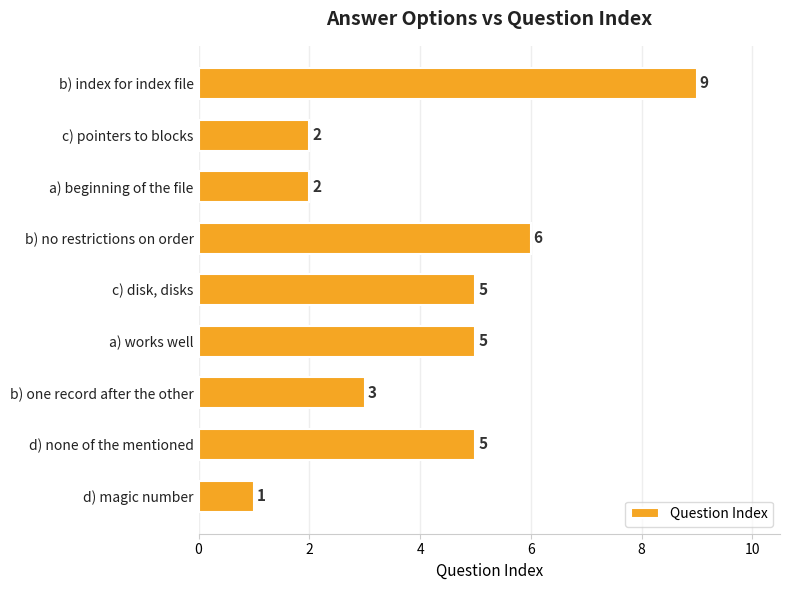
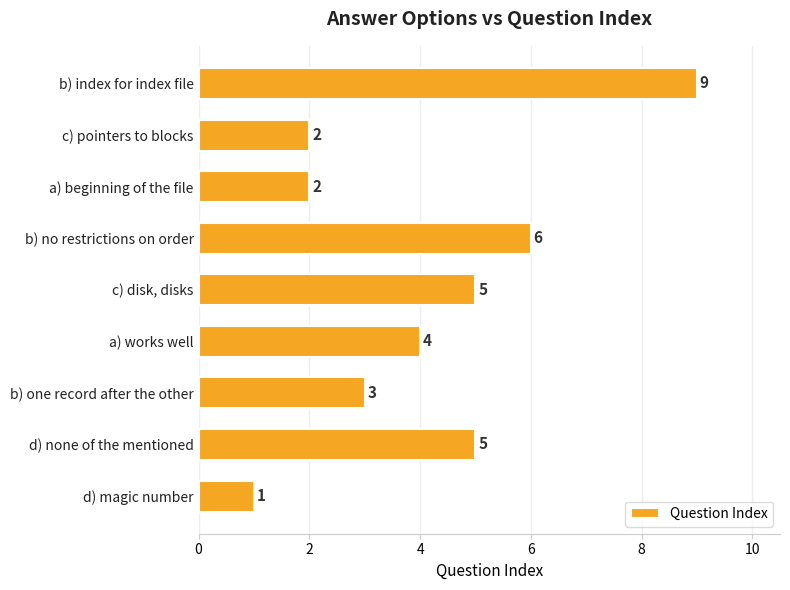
a) works well: 5 -> 4
